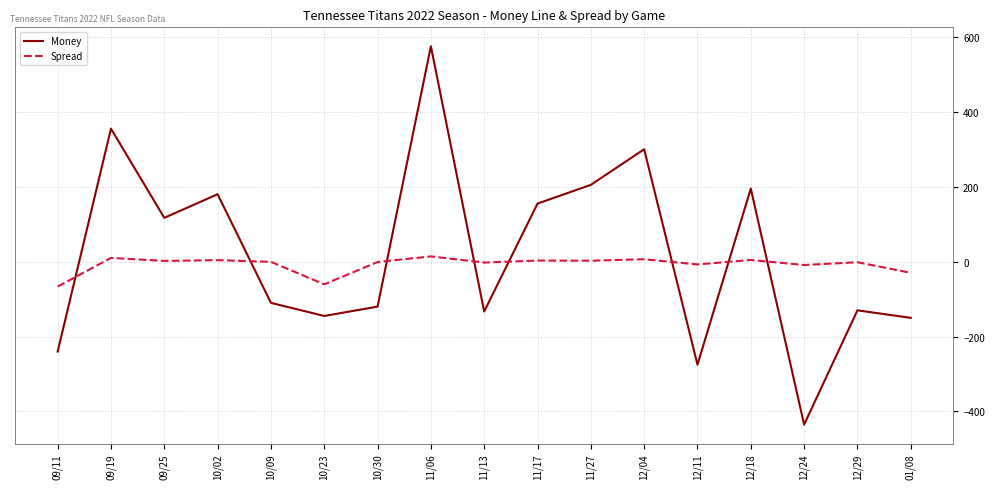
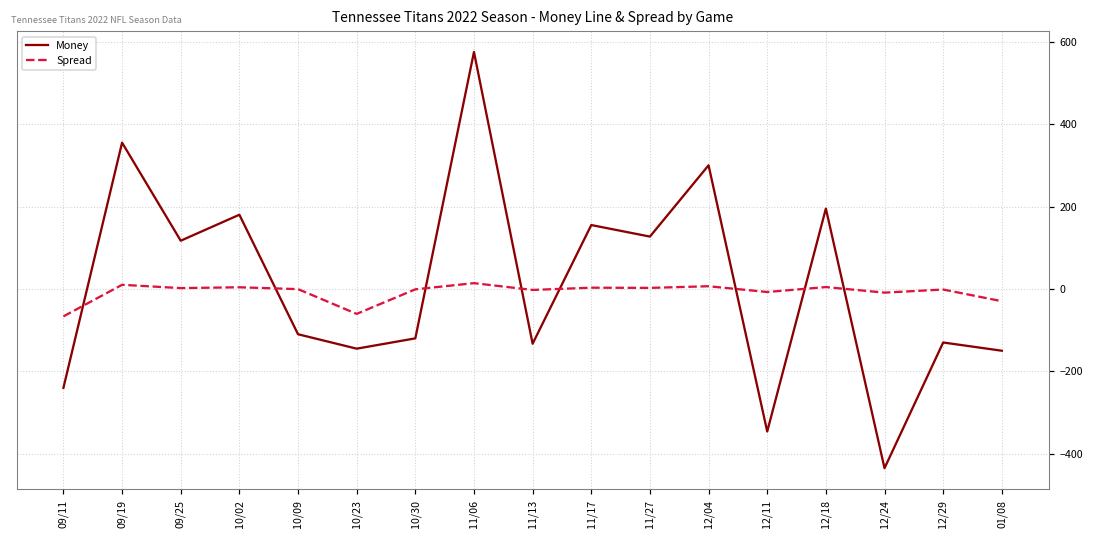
Money, 11/27: 210 -> 130
Money, 12/11: -280 -> -350
